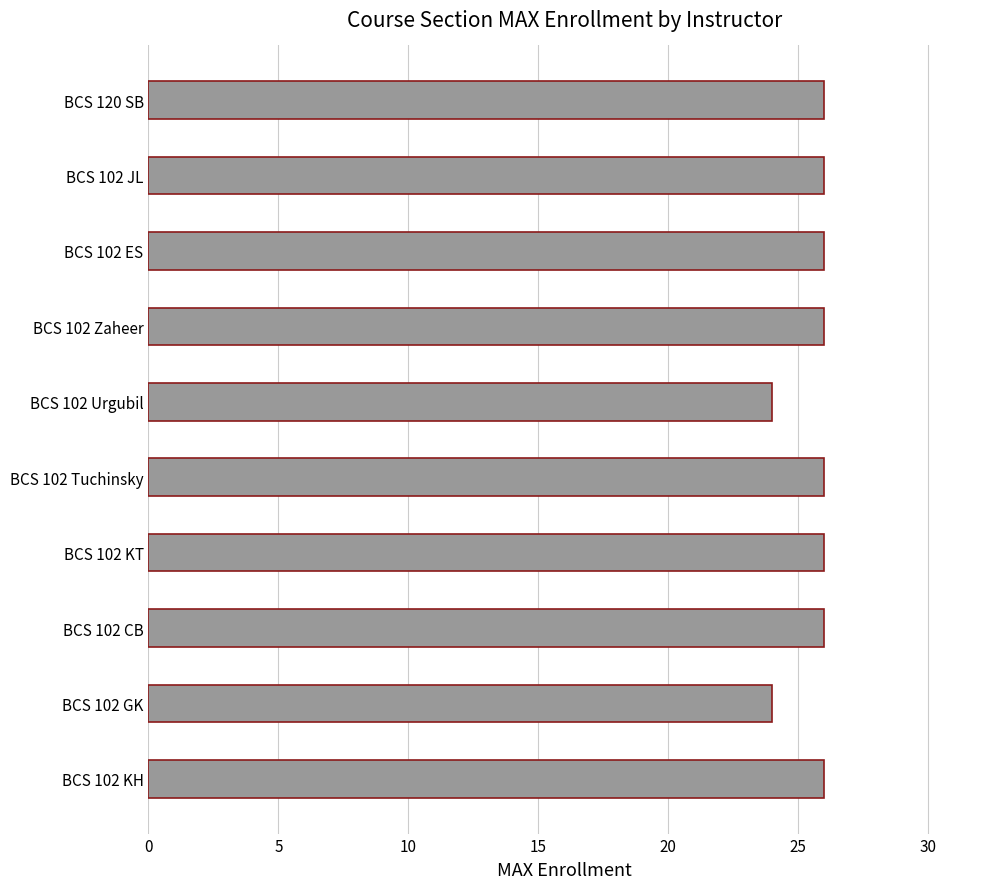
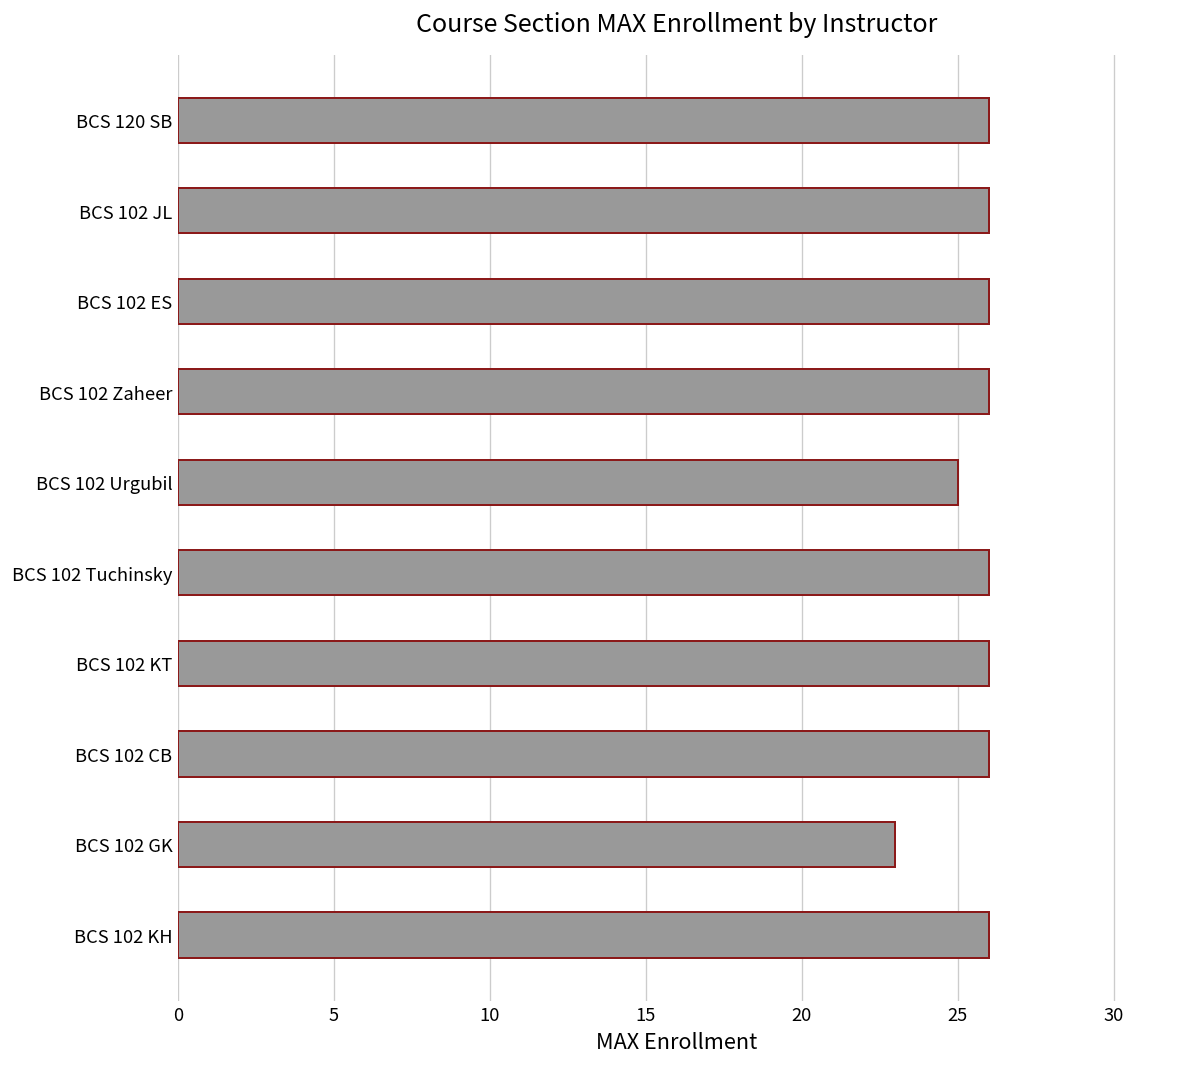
BCS 102 Urgubil: 24 -> 25
BCS 102 GK: 24 -> 23
